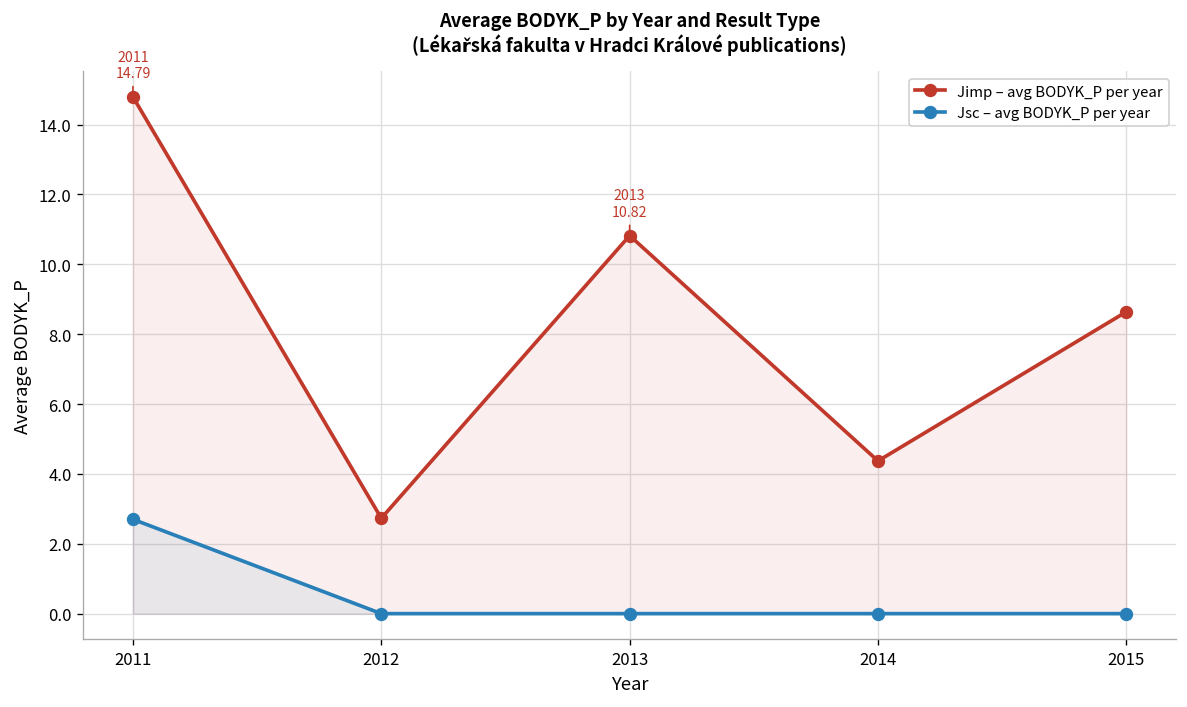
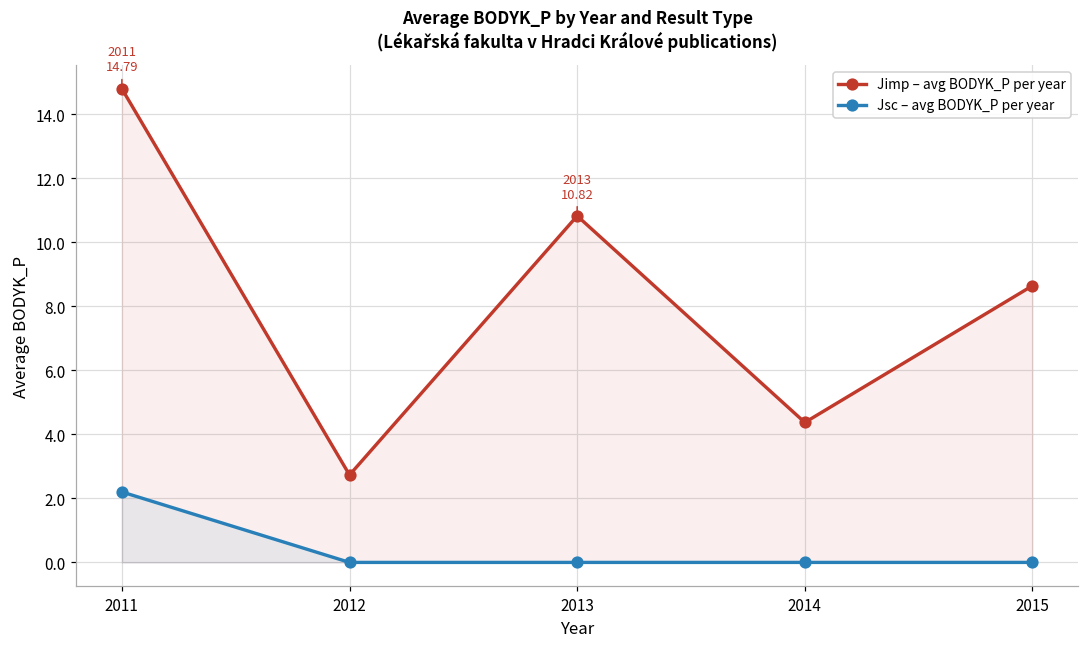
Jsc – avg BODYK_P per year, 2011: 2.7 -> 2.2
